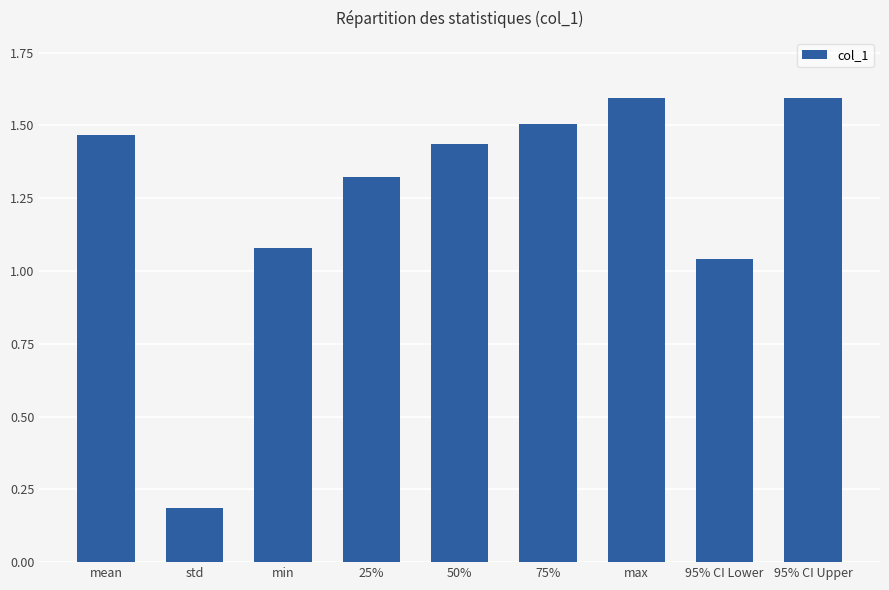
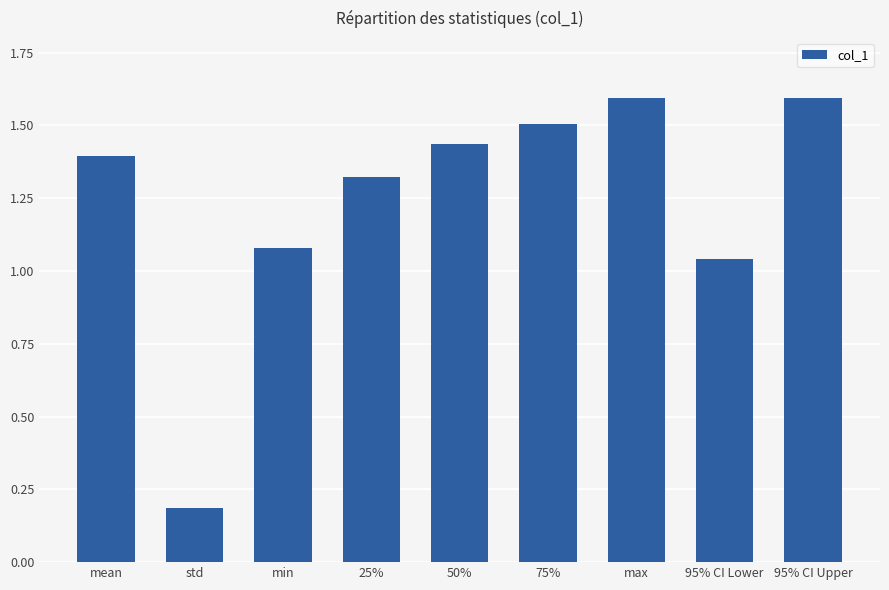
mean: 1.47 -> 1.40
